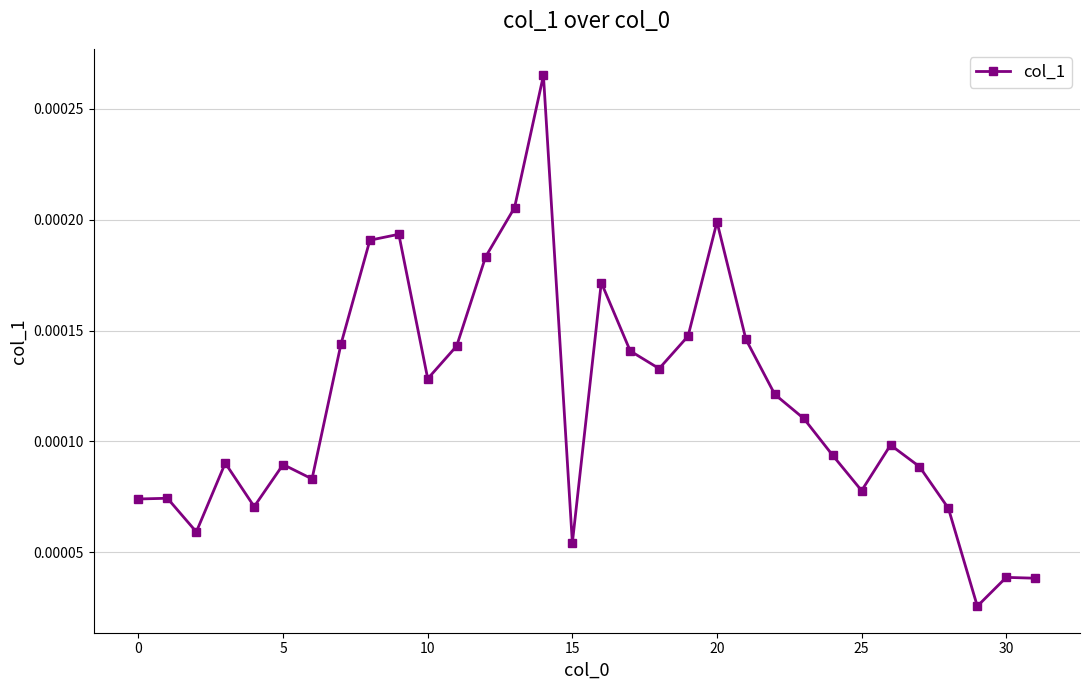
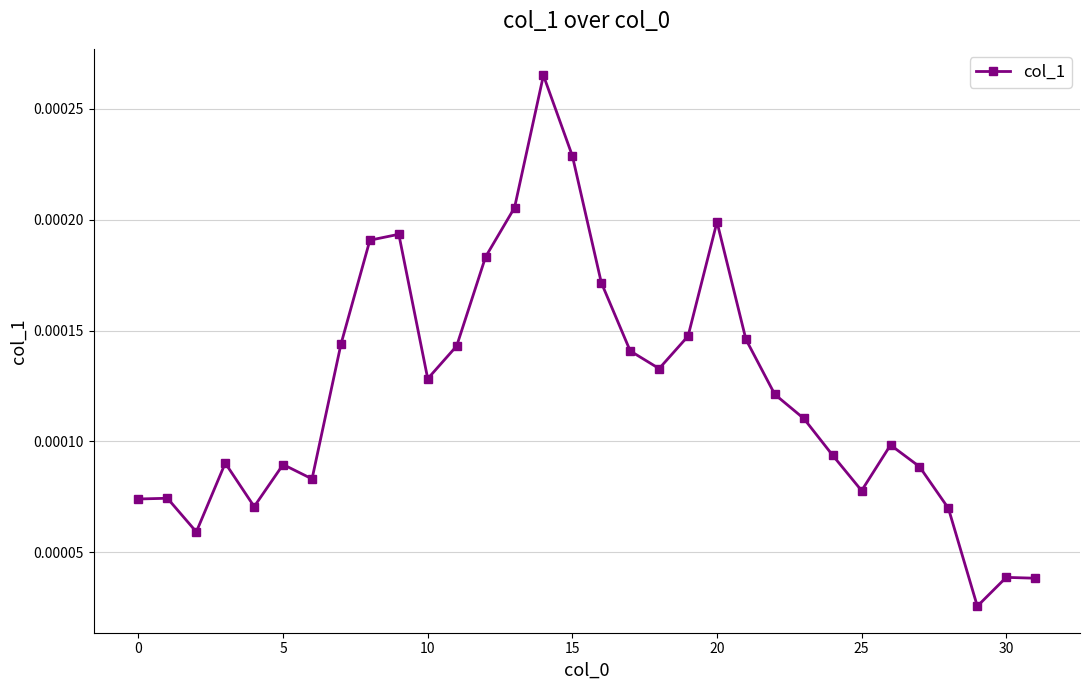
15: 0.000054 -> 0.000229
